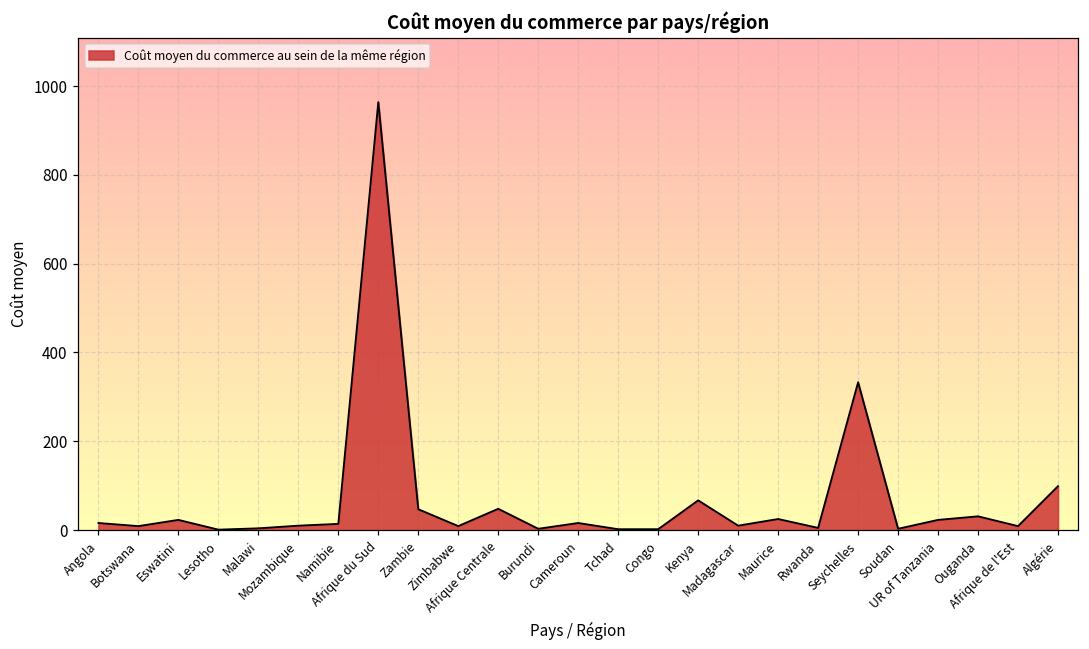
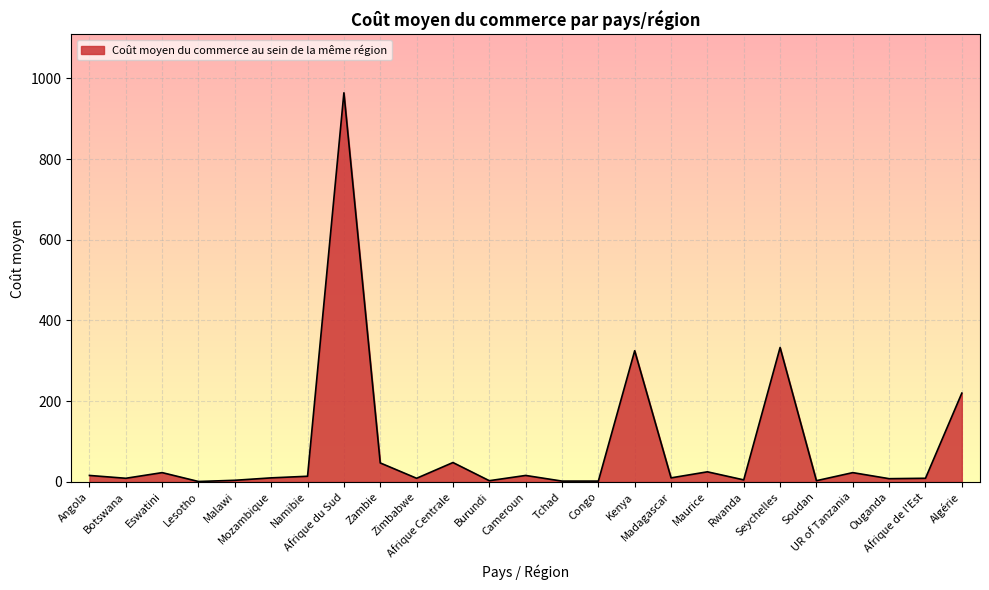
Kenya: 70 -> 330
Ouganda: 30 -> 10
Algérie: 100 -> 220
